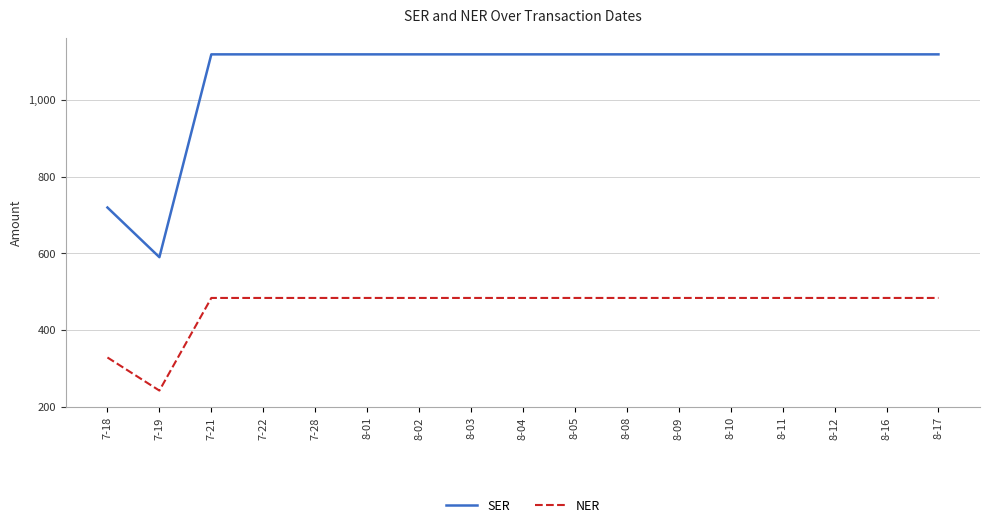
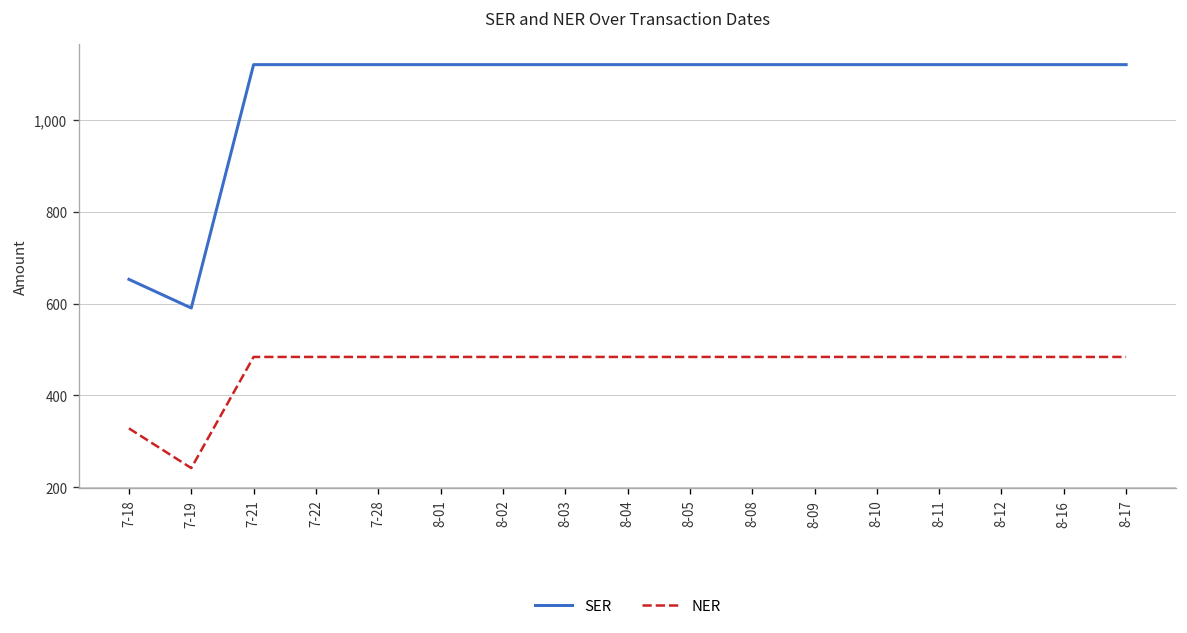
SER, 7-18: 720 -> 650
